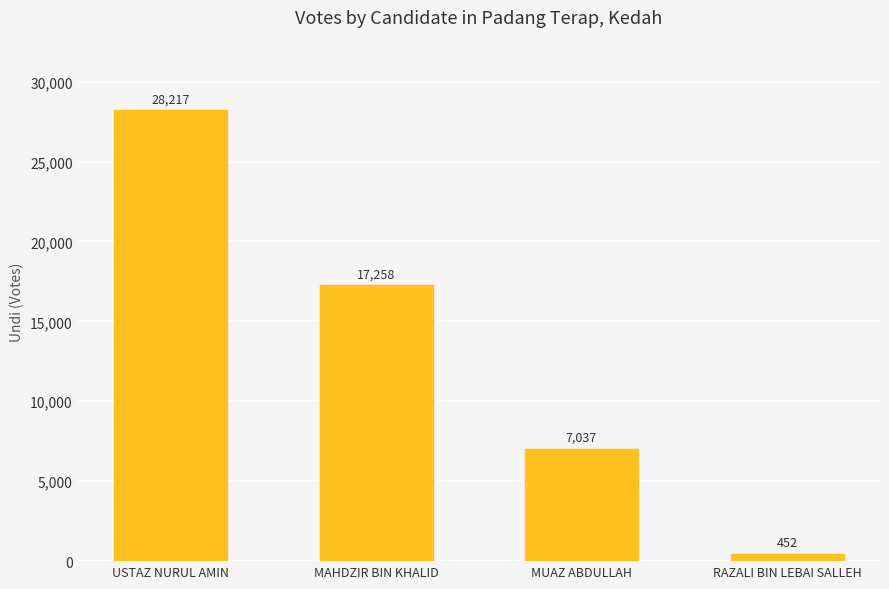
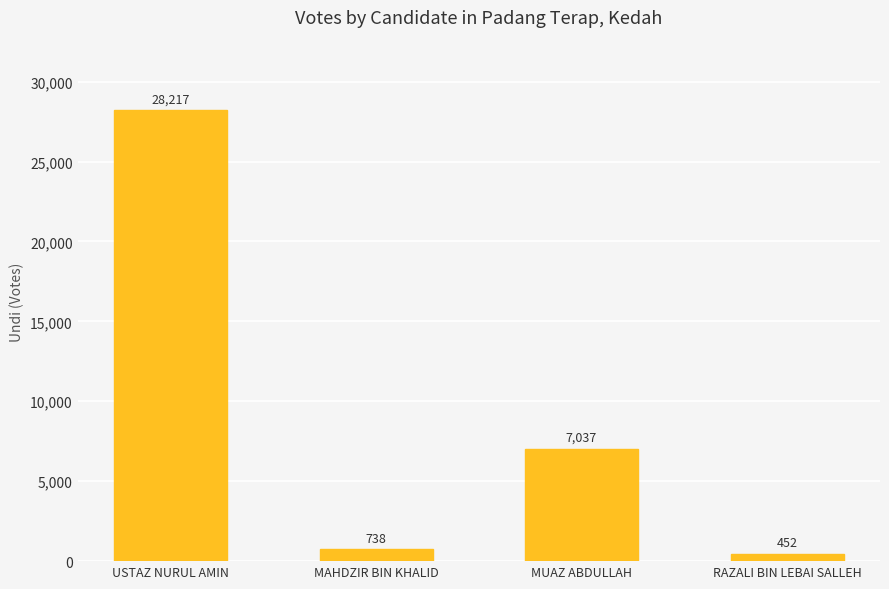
MAHDZIR BIN KHALID: 17,258 -> 738
